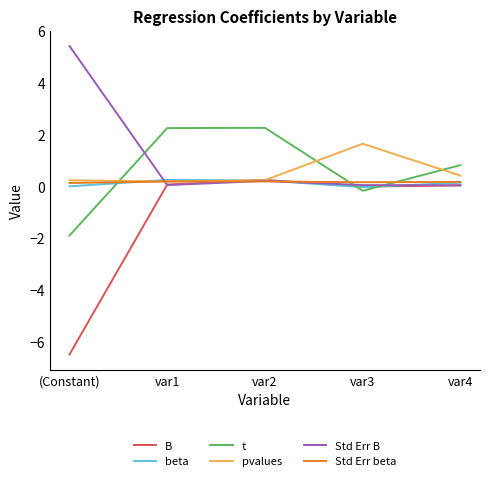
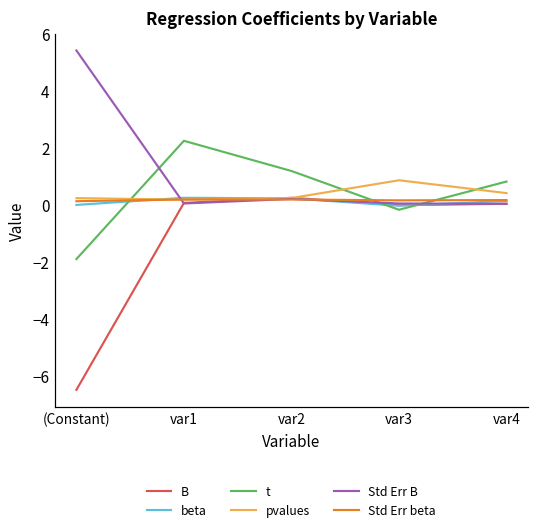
t, var2: 2.3 -> 1.2
pvalues, var3: 1.6 -> 0.9
